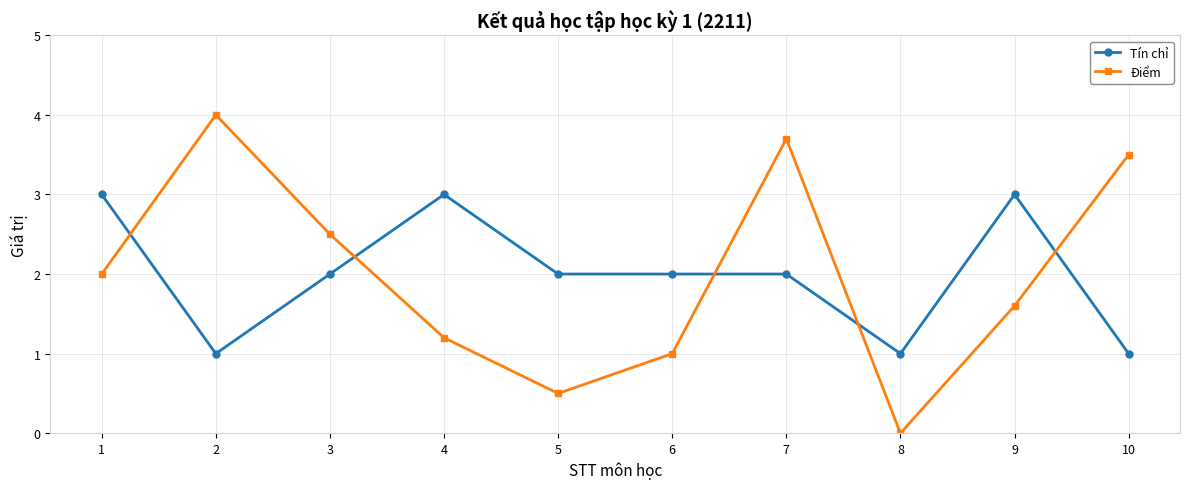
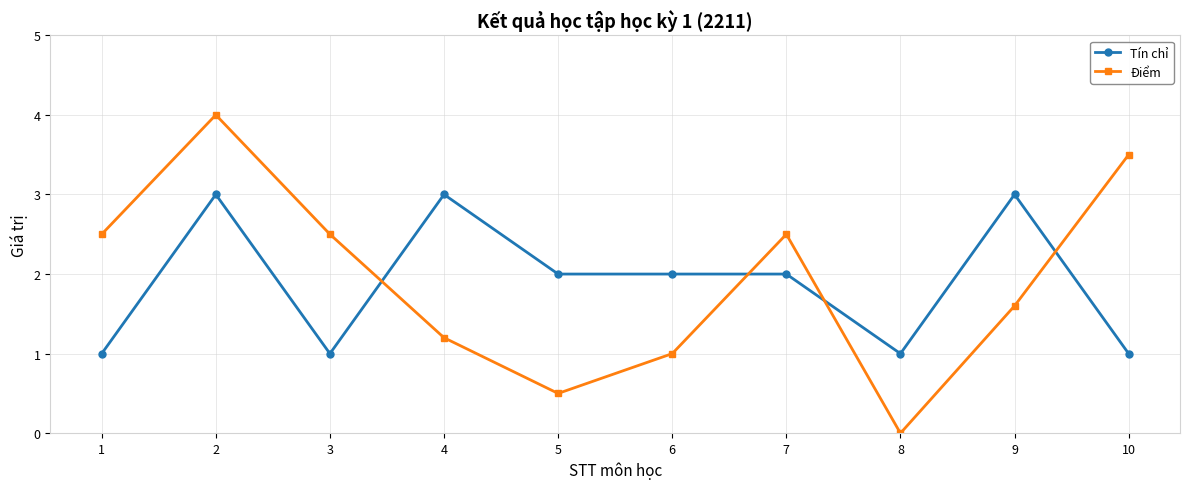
Tín chỉ, 1: 3 -> 1
Điểm, 1: 2.0 -> 2.5
Tín chỉ, 2: 1 -> 3
Tín chỉ, 3: 2 -> 1
Điểm, 7: 3.7 -> 2.5
